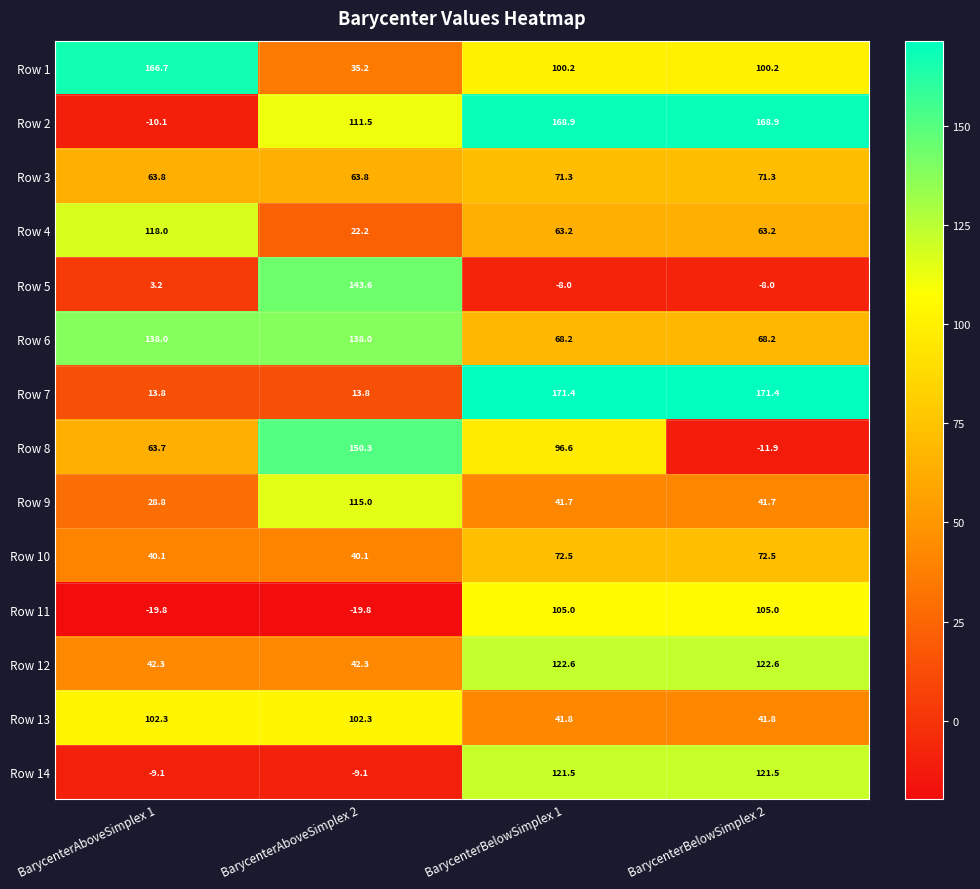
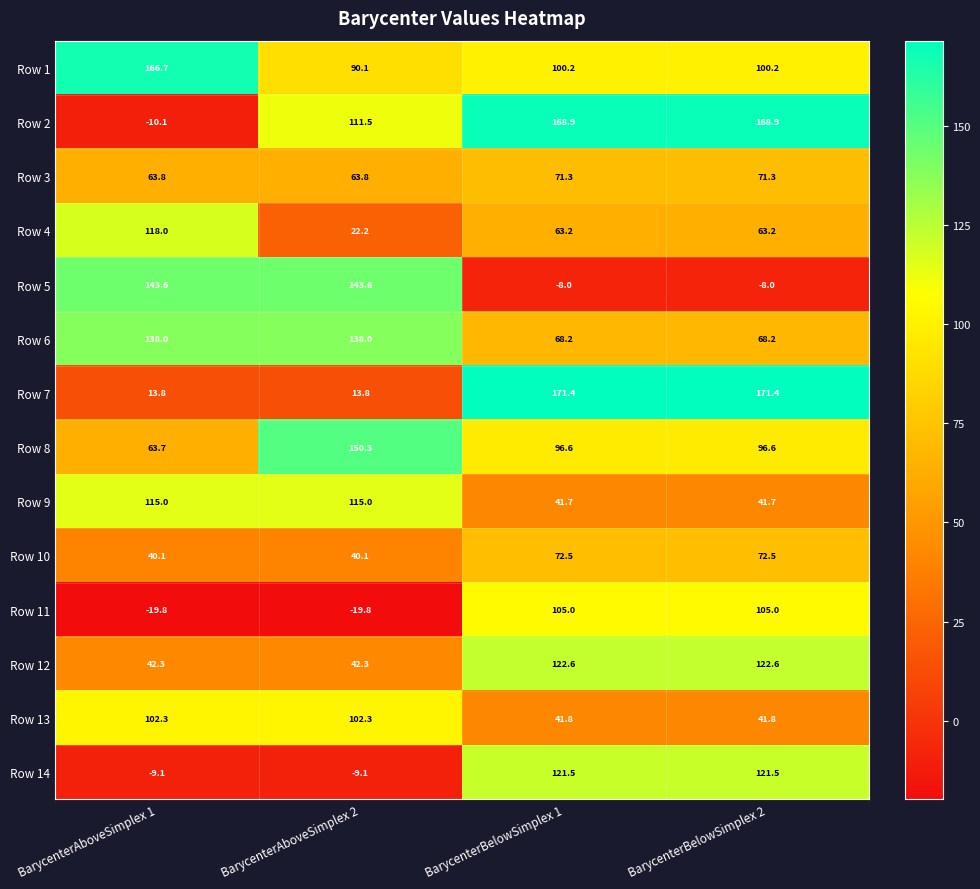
Row 1, BarycenterAboveSimplex 2: 35.2 -> 90.1
Row 5, BarycenterAboveSimplex 1: 3.2 -> 143.6
Row 8, BarycenterBelowSimplex 2: -11.9 -> 96.6
Row 9, BarycenterAboveSimplex 1: 28.8 -> 115.0
